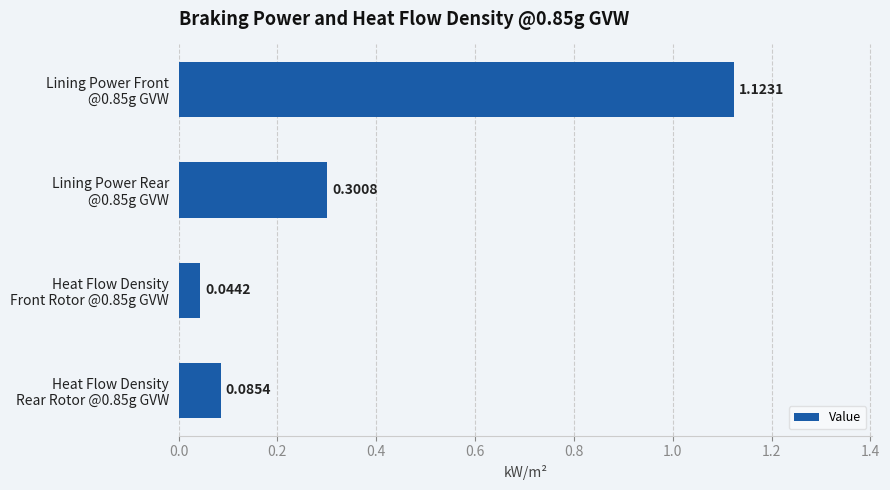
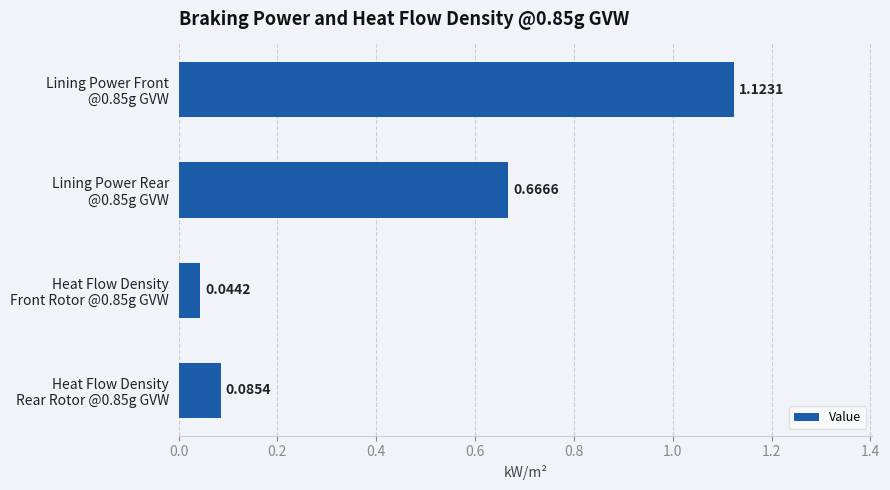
Lining Power Rear @0.85g GVW: 0.3008 -> 0.6666
